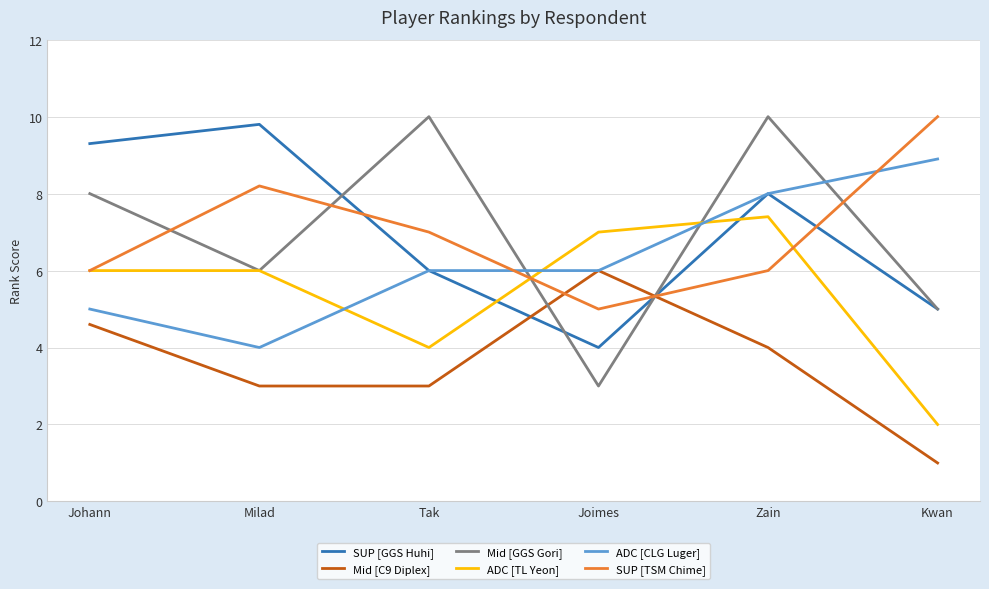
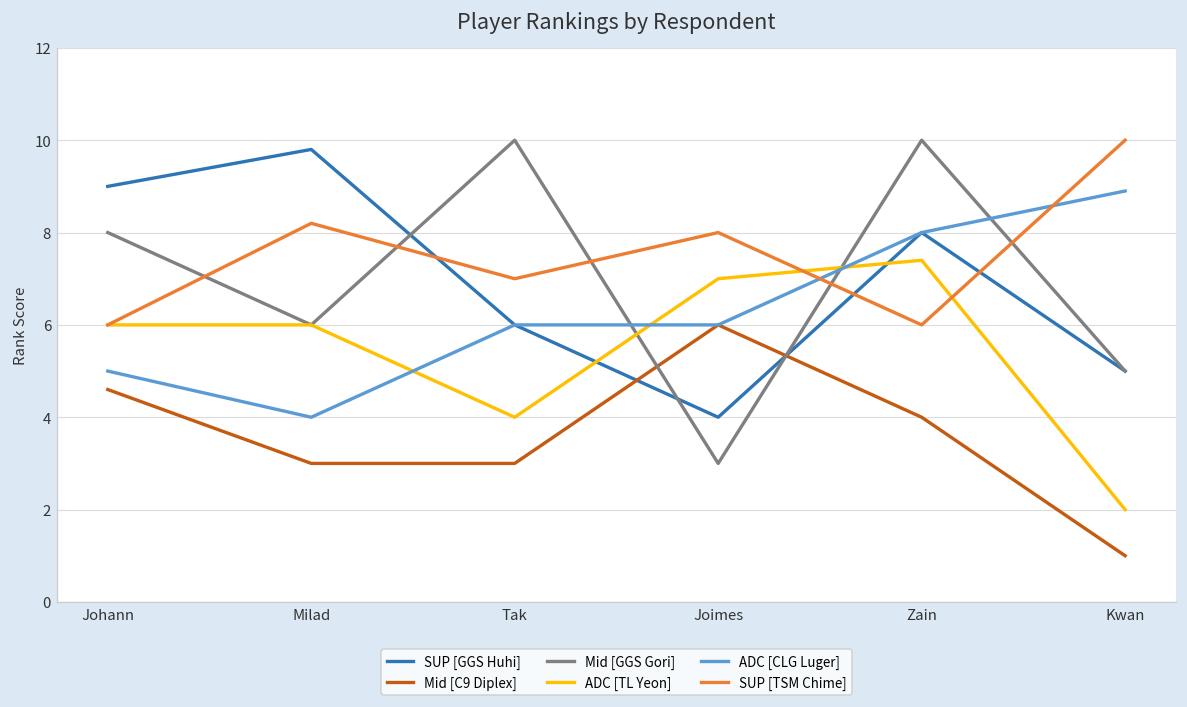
SUP [GGS Huhi], Johann: 9.3 -> 9.0
SUP [TSM Chime], Joimes: 5 -> 8
